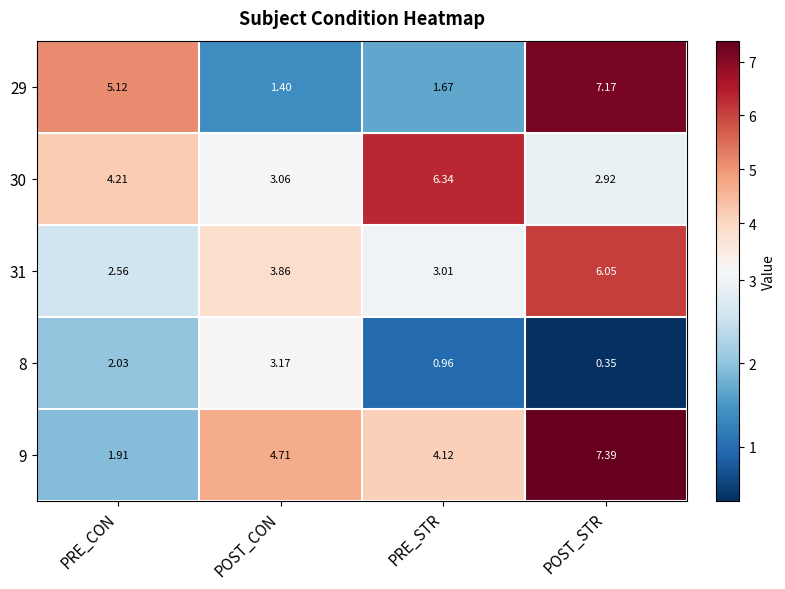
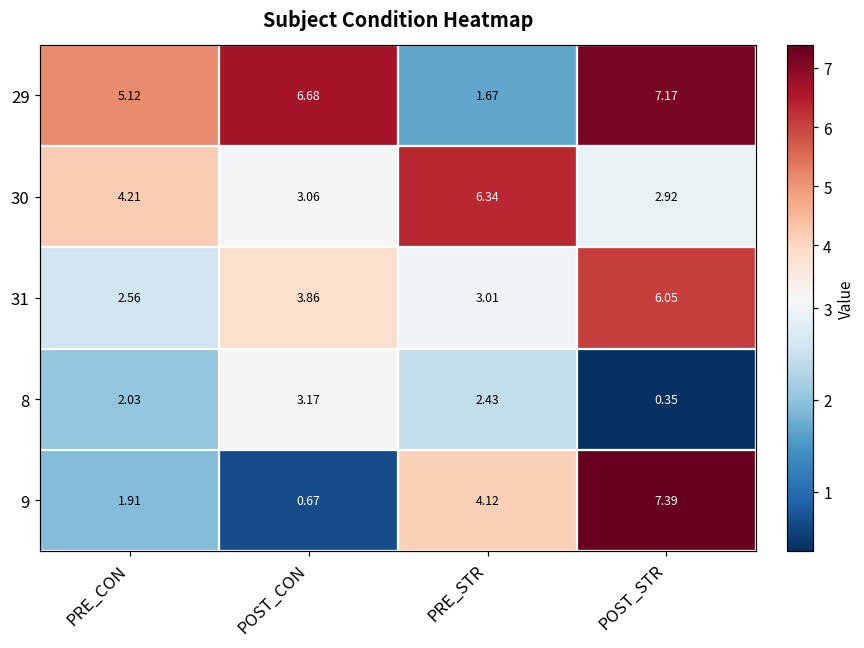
29, POST_CON: 1.40 -> 6.68
8, PRE_STR: 0.96 -> 2.43
9, POST_CON: 4.71 -> 0.67
